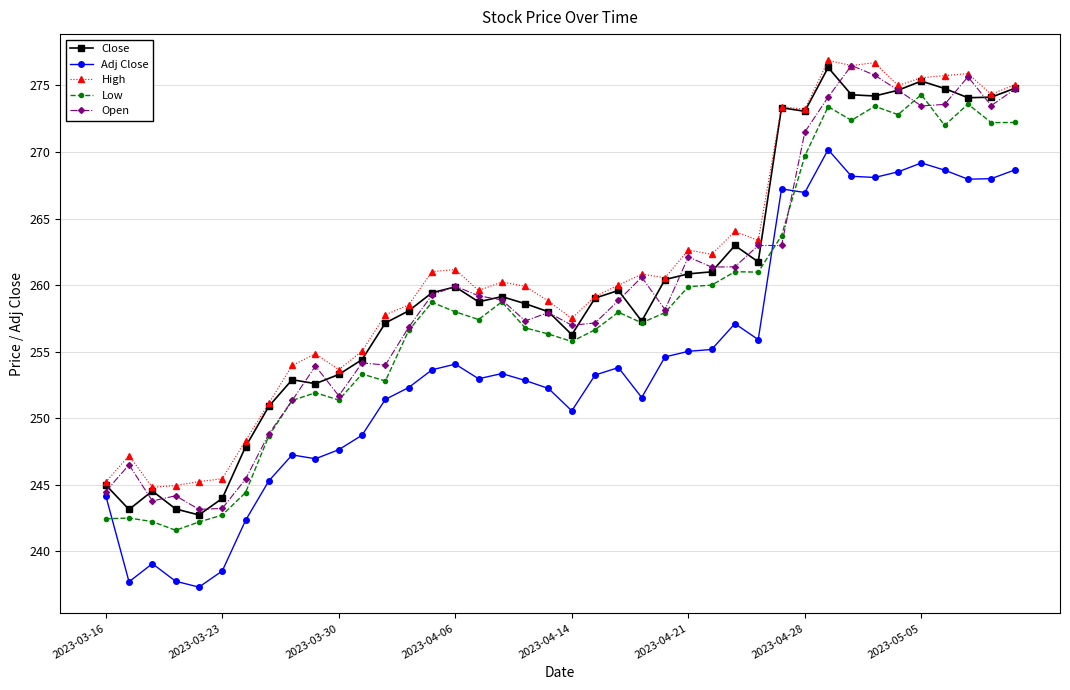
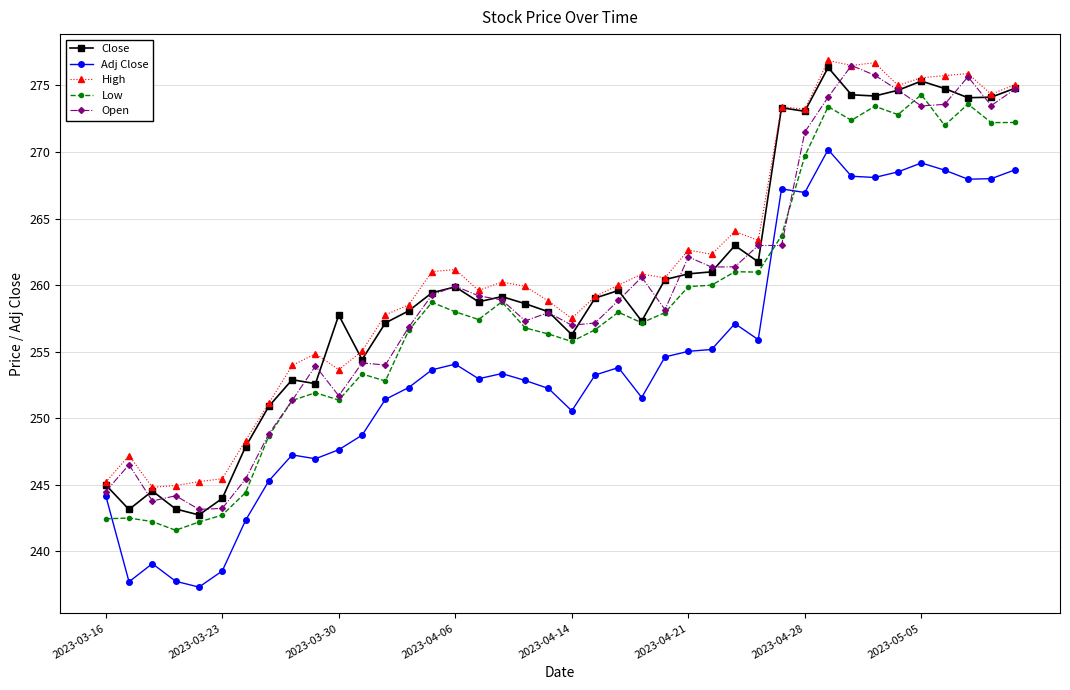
Close, 2023-03-30: 253.3 -> 257.8
